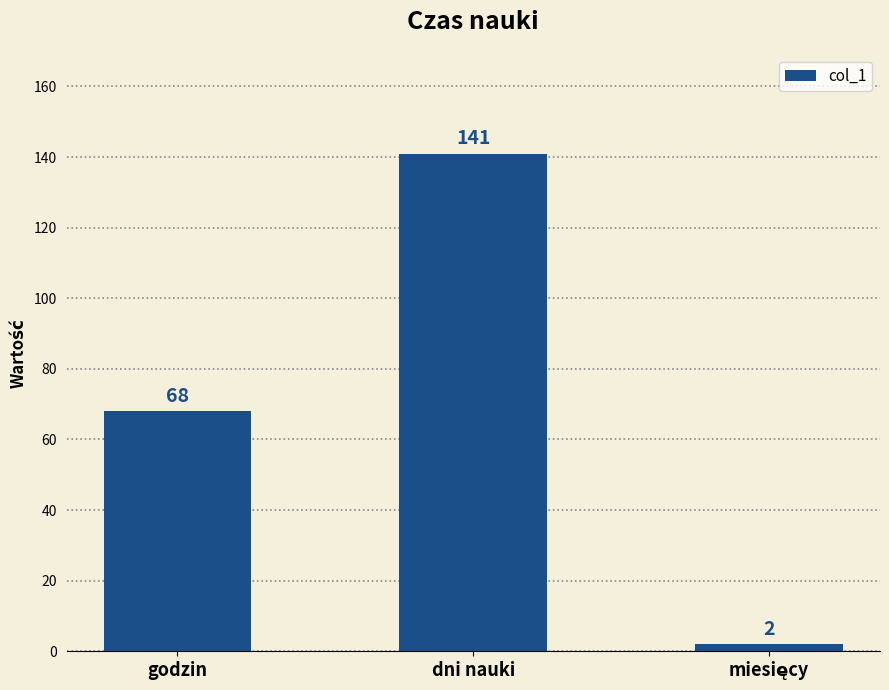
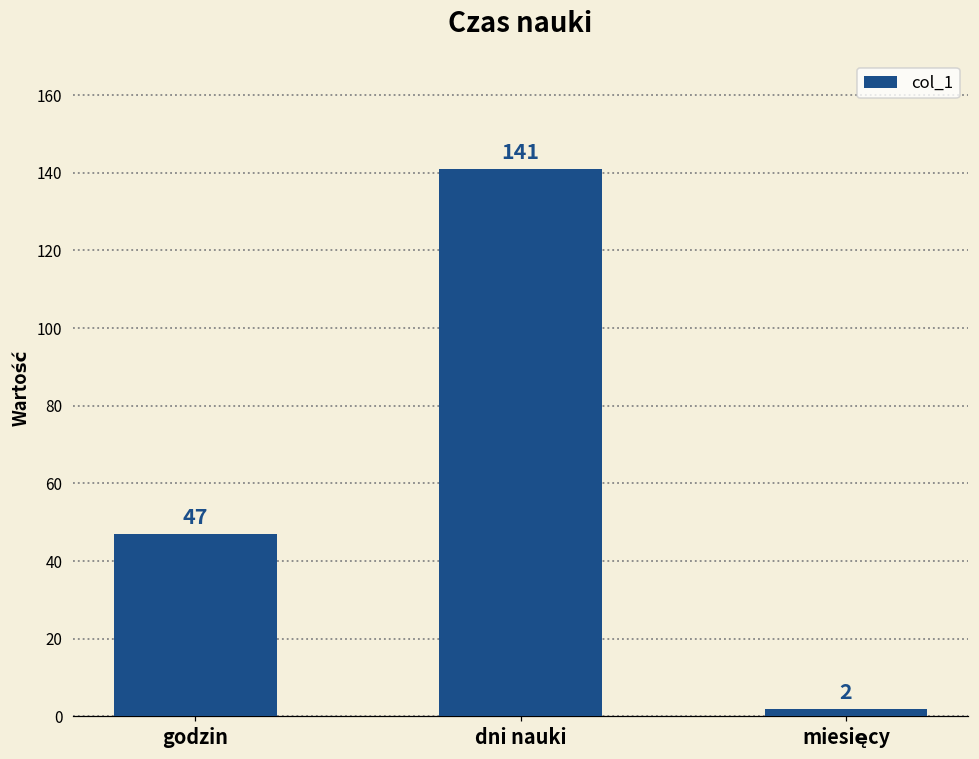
godzin: 68 -> 47
